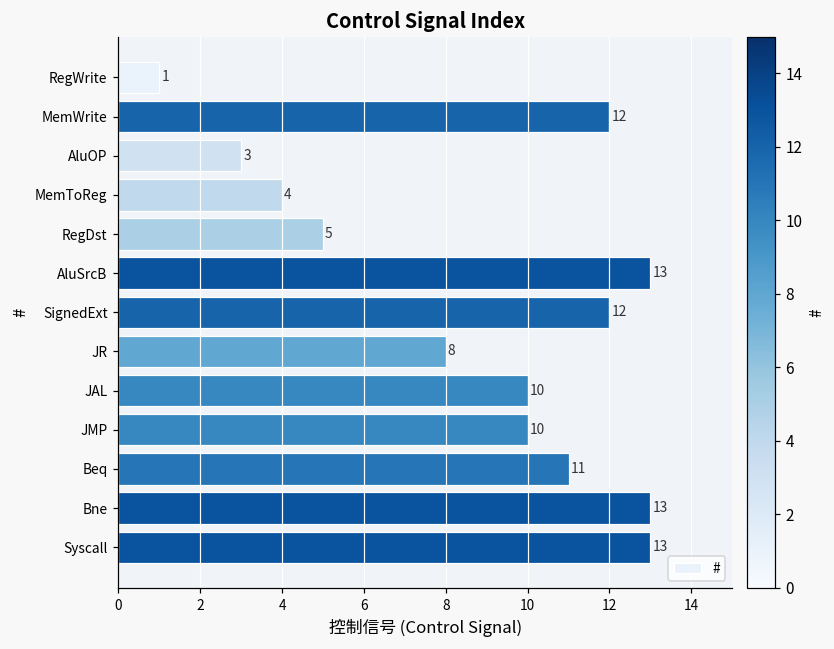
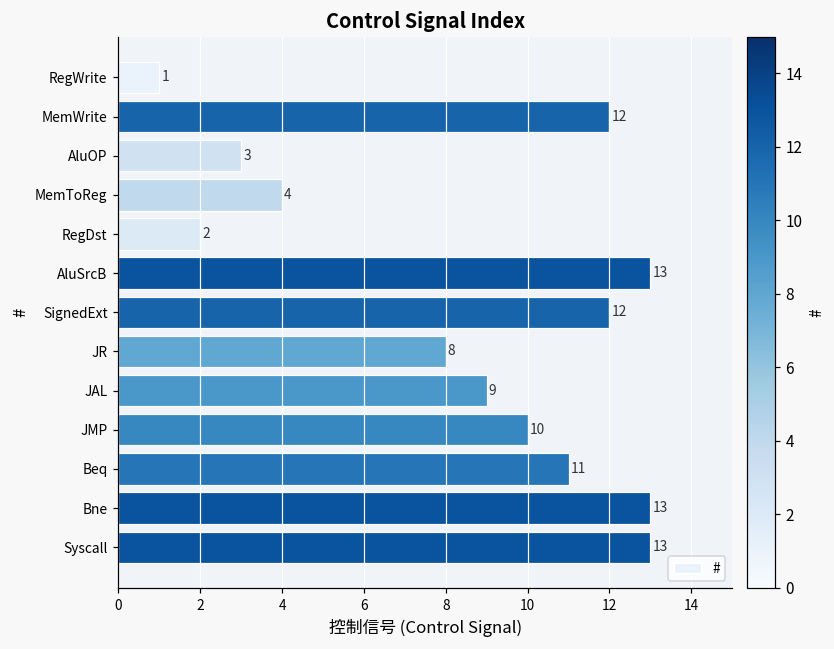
RegDst: 5 -> 2
JAL: 10 -> 9
